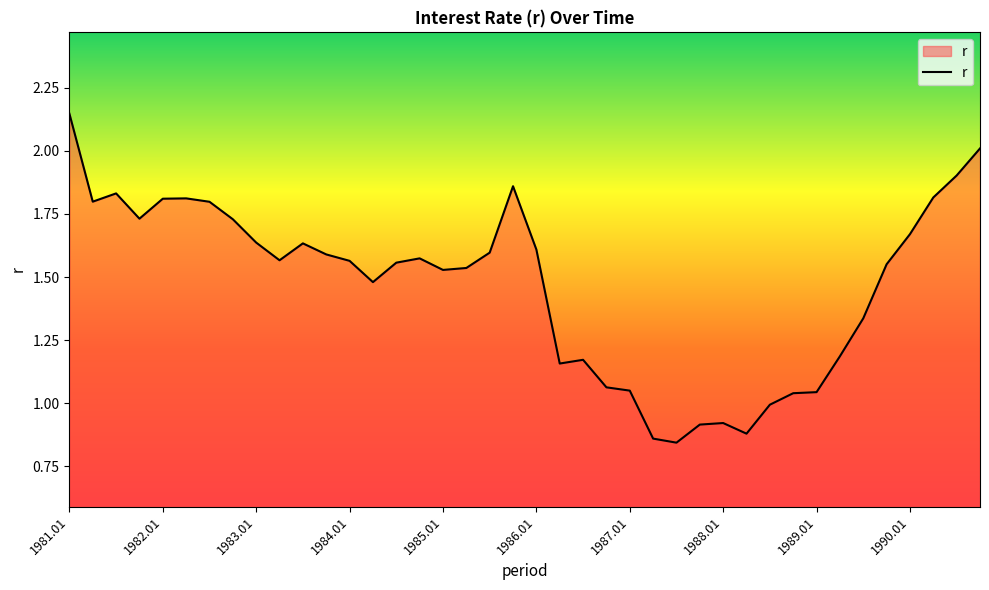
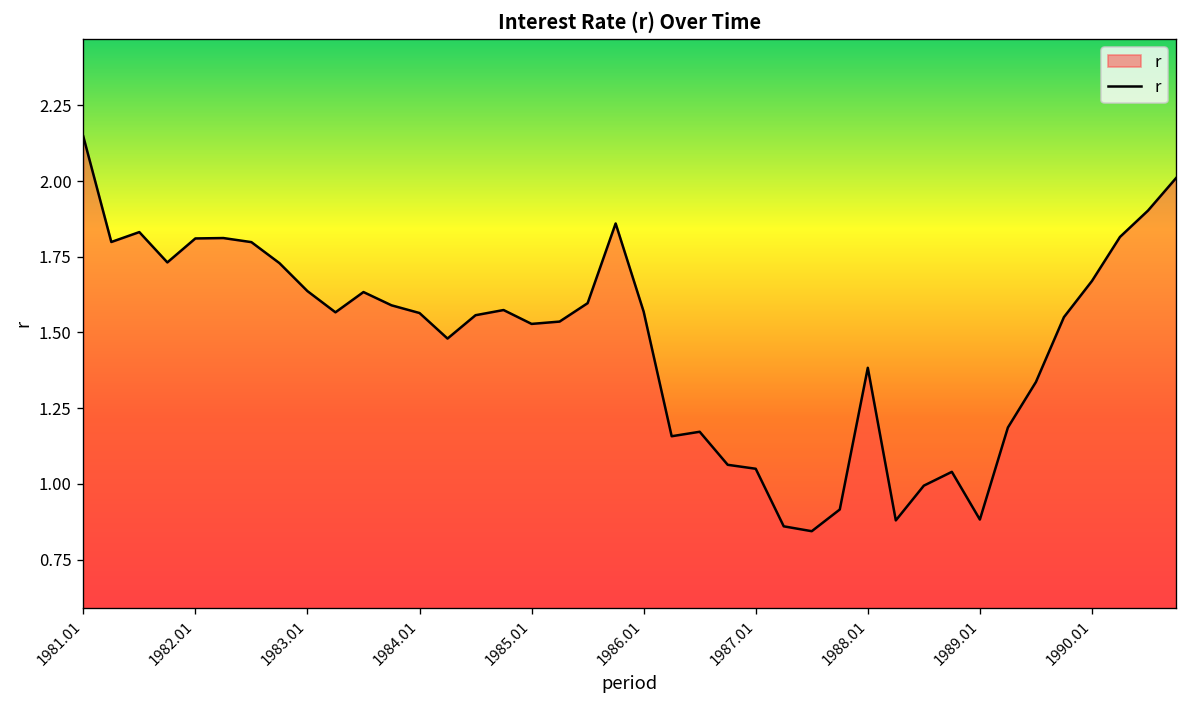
1986.01: 1.61 -> 1.57
1988.01: 0.92 -> 1.38
1989.01: 1.04 -> 0.88
